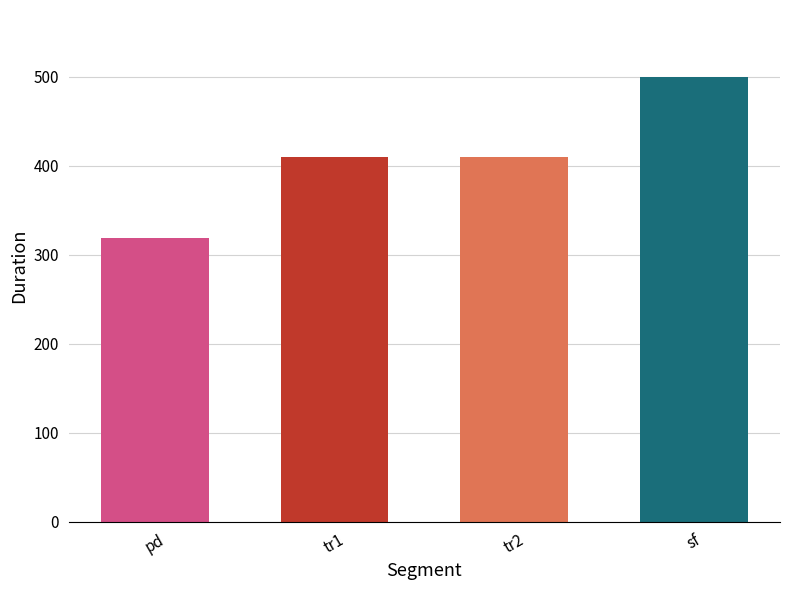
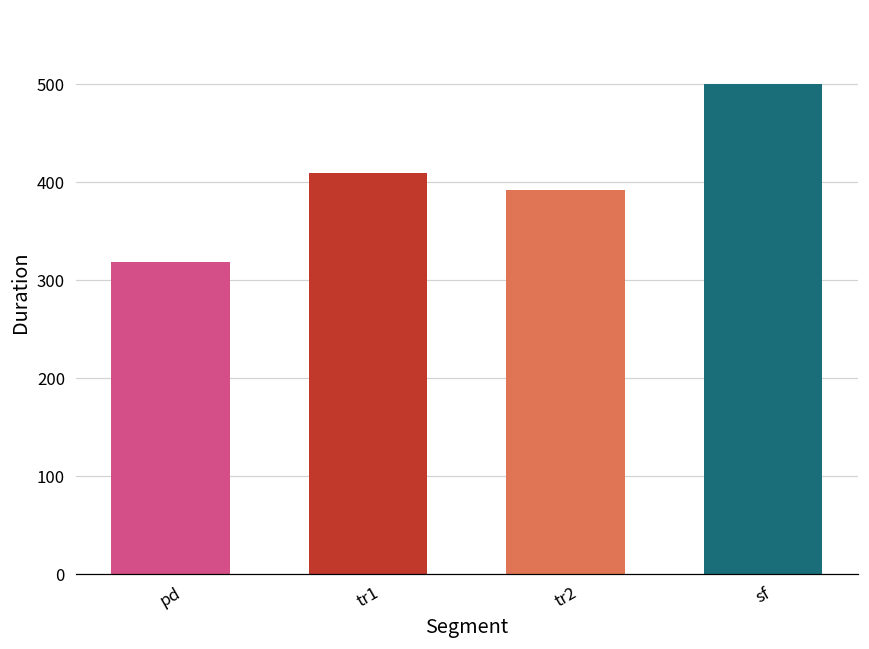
tr2: 410 -> 390
